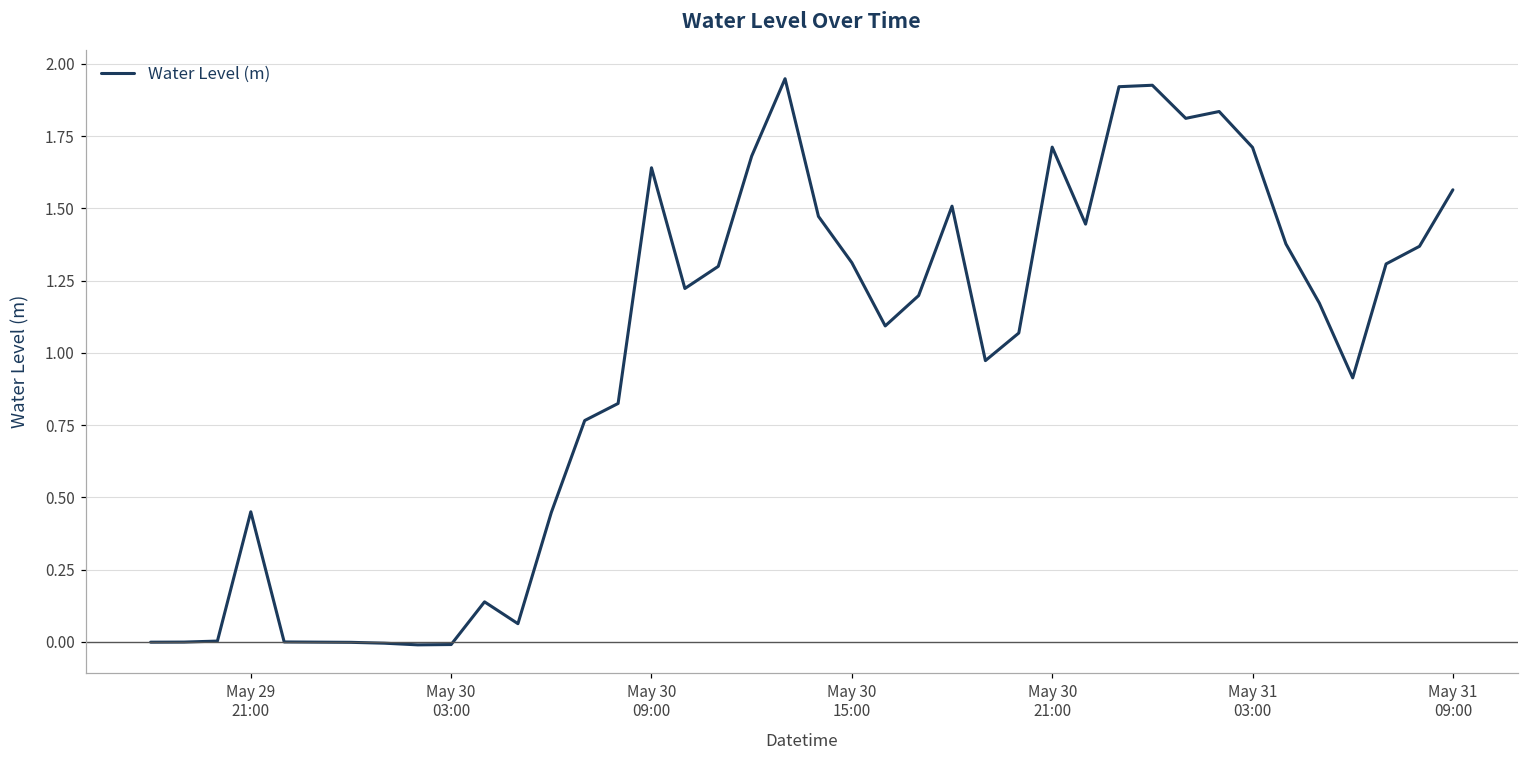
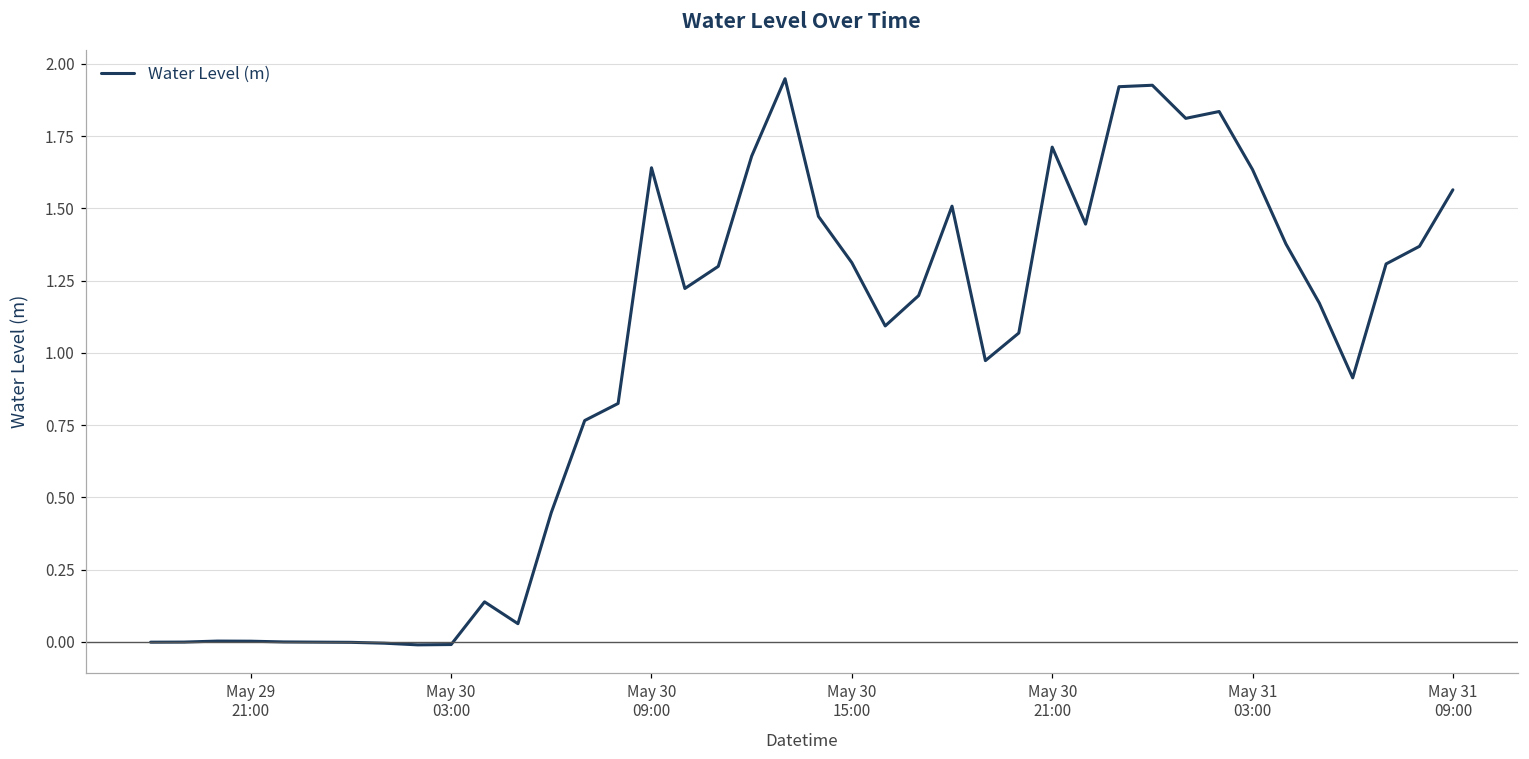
May 29 21:00: 0.45 -> 0.00
May 31 03:00: 1.71 -> 1.63
